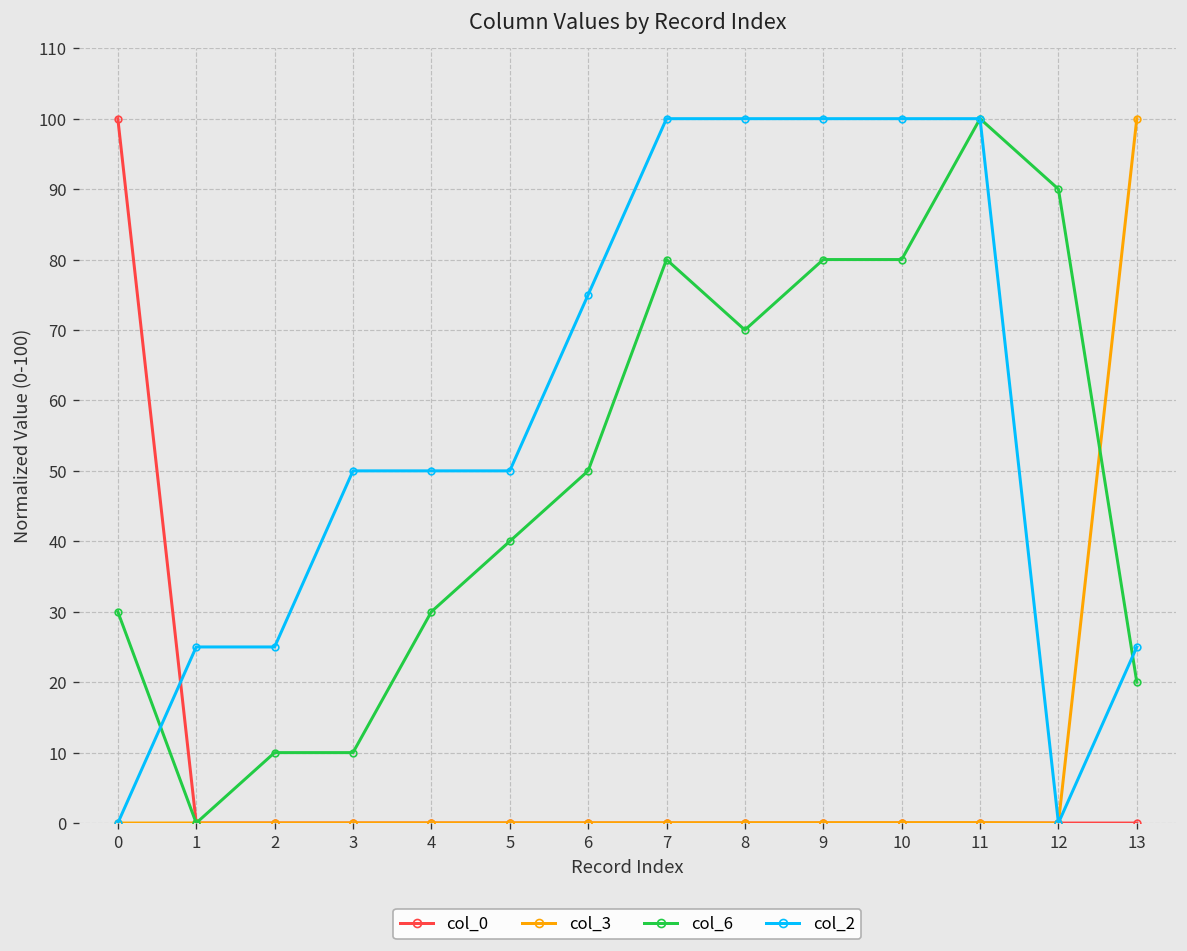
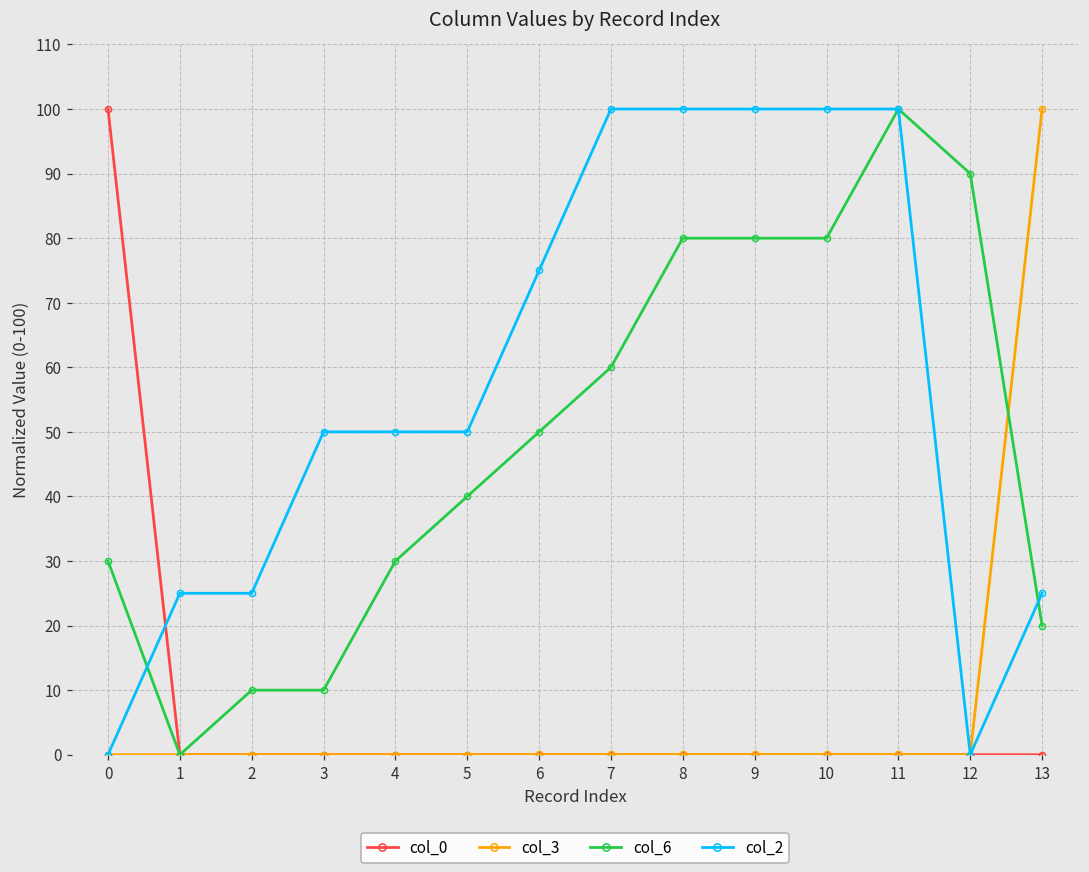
col_6, 7: 80 -> 60
col_6, 8: 70 -> 80
